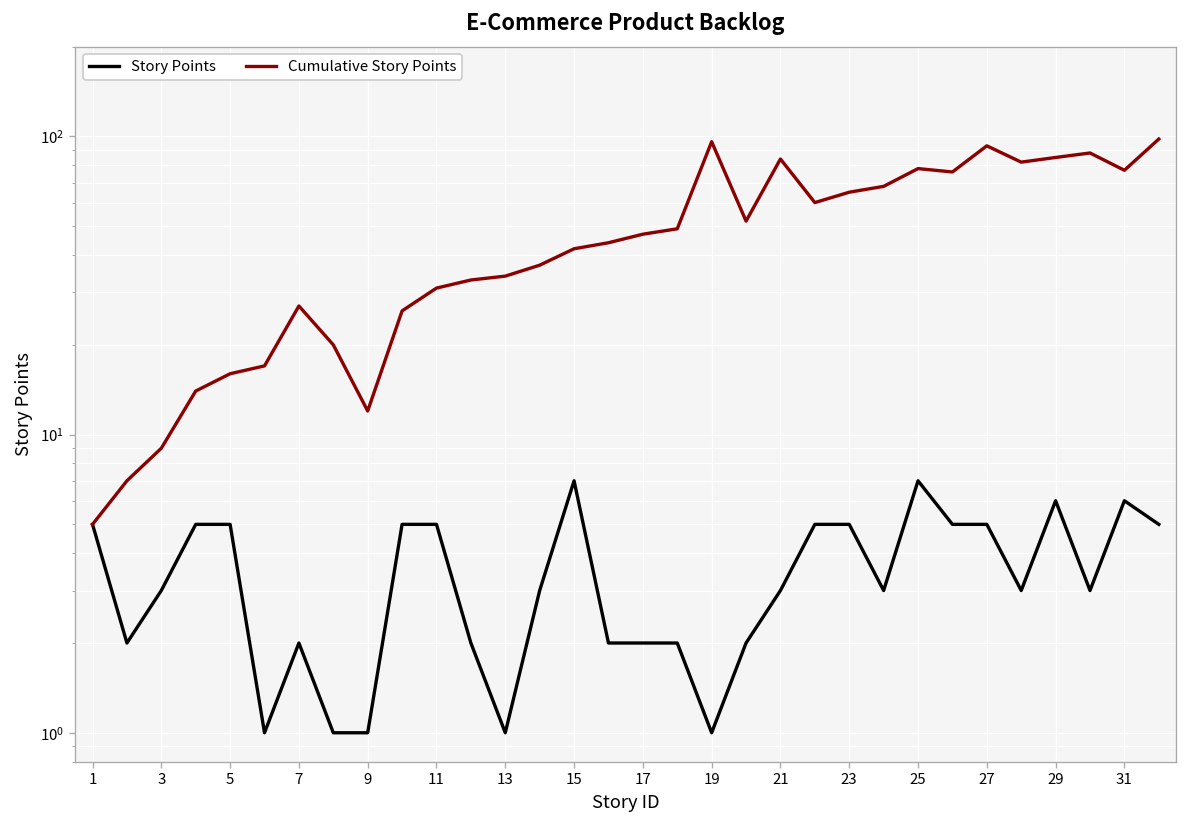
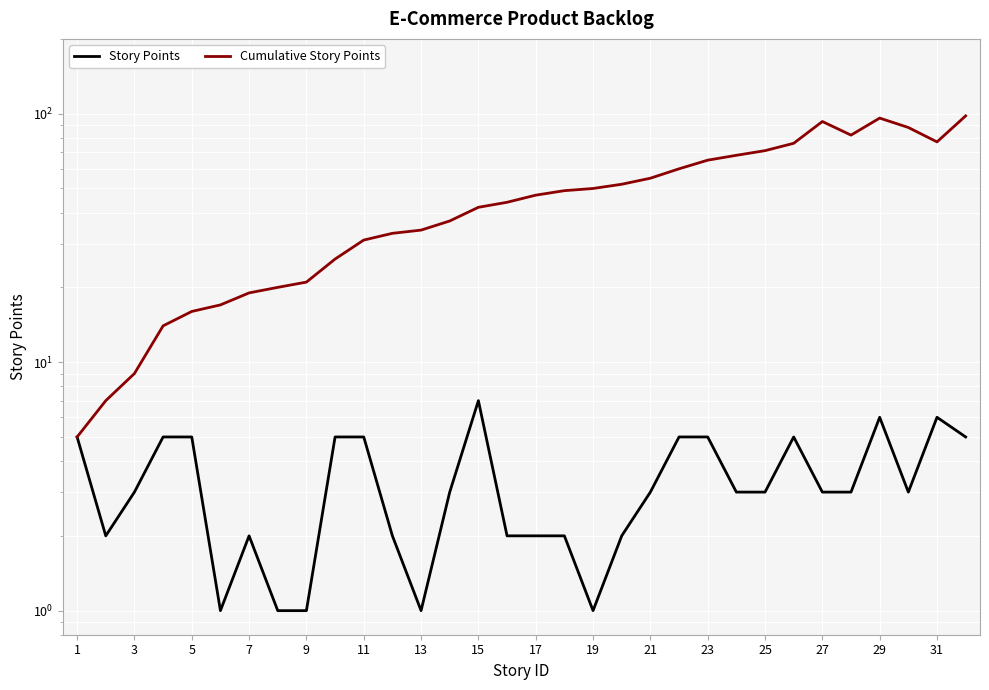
Cumulative Story Points, 7: 27 -> 19
Cumulative Story Points, 9: 12 -> 21
Cumulative Story Points, 19: 96 -> 50
Cumulative Story Points, 21: 84 -> 55
Story Points, 25: 7 -> 3
Cumulative Story Points, 25: 78 -> 71
Story Points, 27: 5 -> 3
Cumulative Story Points, 29: 85 -> 96
